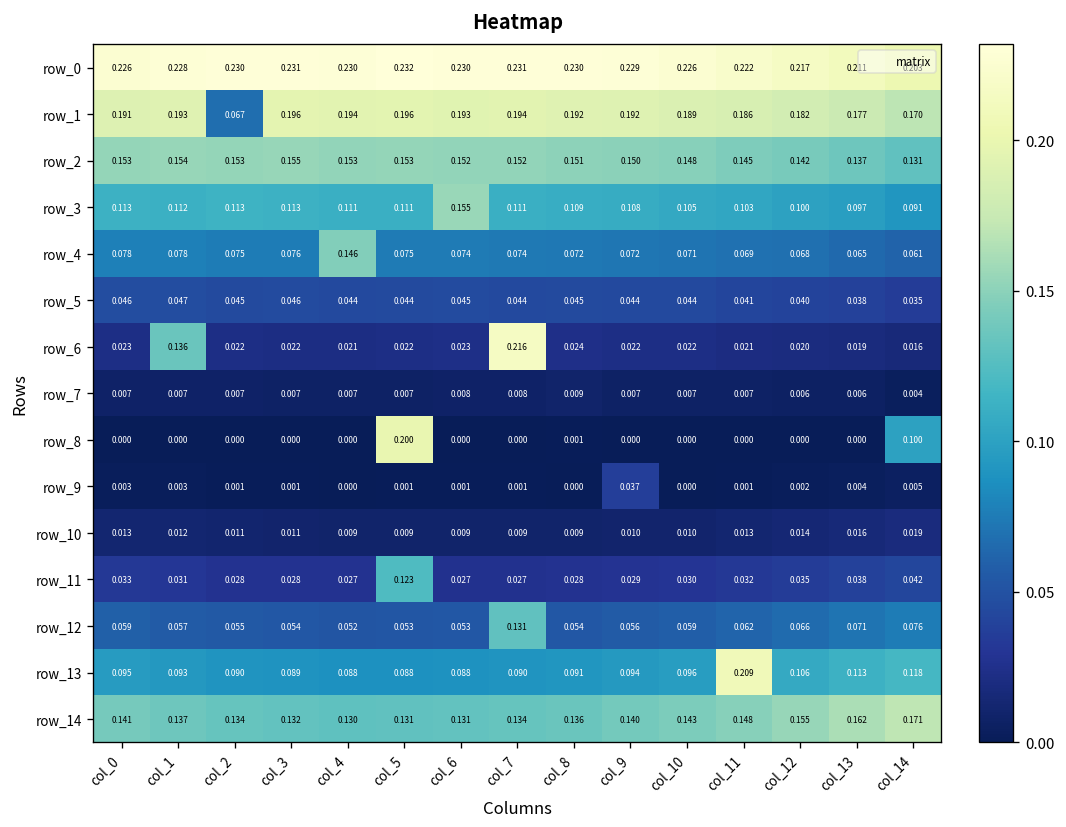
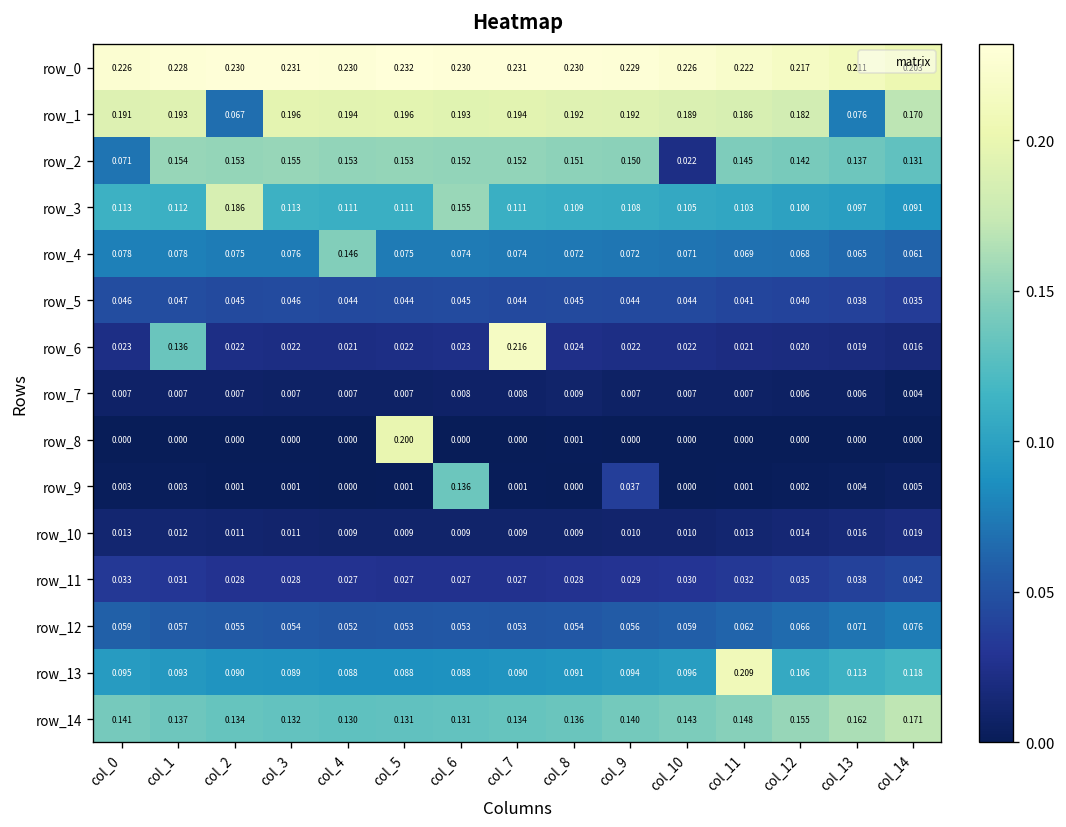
row_1, col_13: 0.177 -> 0.076
row_2, col_0: 0.153 -> 0.071
row_2, col_10: 0.148 -> 0.022
row_3, col_2: 0.113 -> 0.186
row_8, col_14: 0.100 -> 0.000
row_9, col_6: 0.001 -> 0.136
row_11, col_5: 0.123 -> 0.027
row_12, col_7: 0.131 -> 0.053
